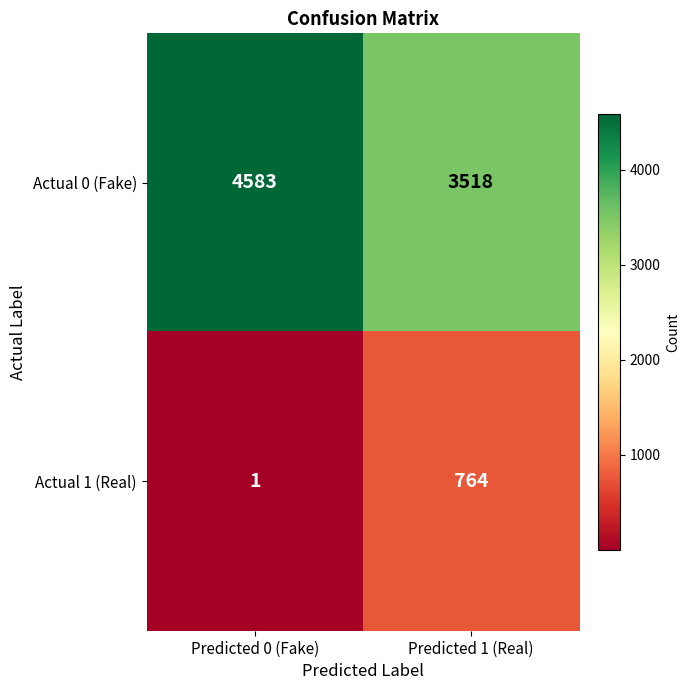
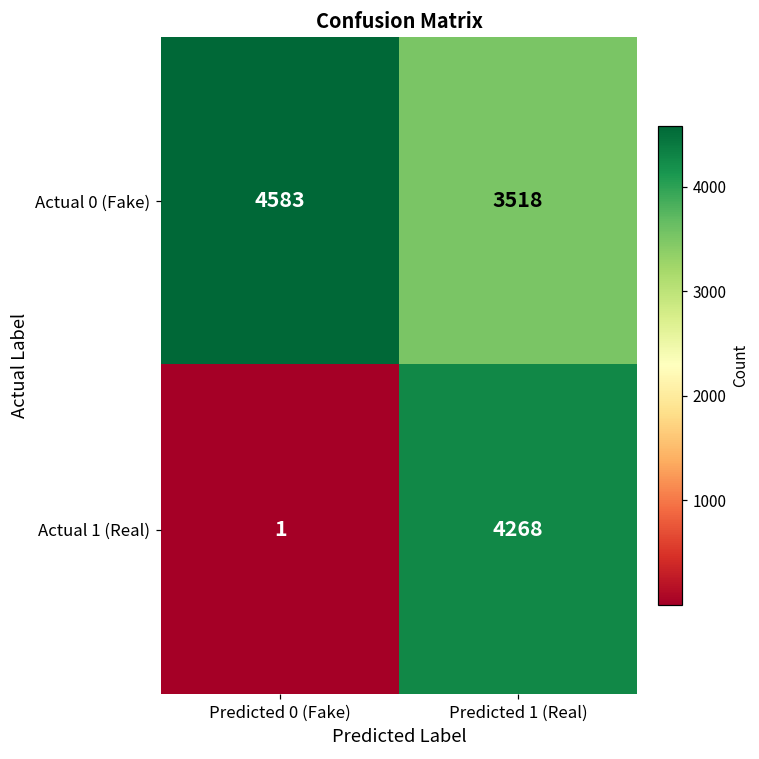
Actual 1 (Real), Predicted 1 (Real): 764 -> 4268
